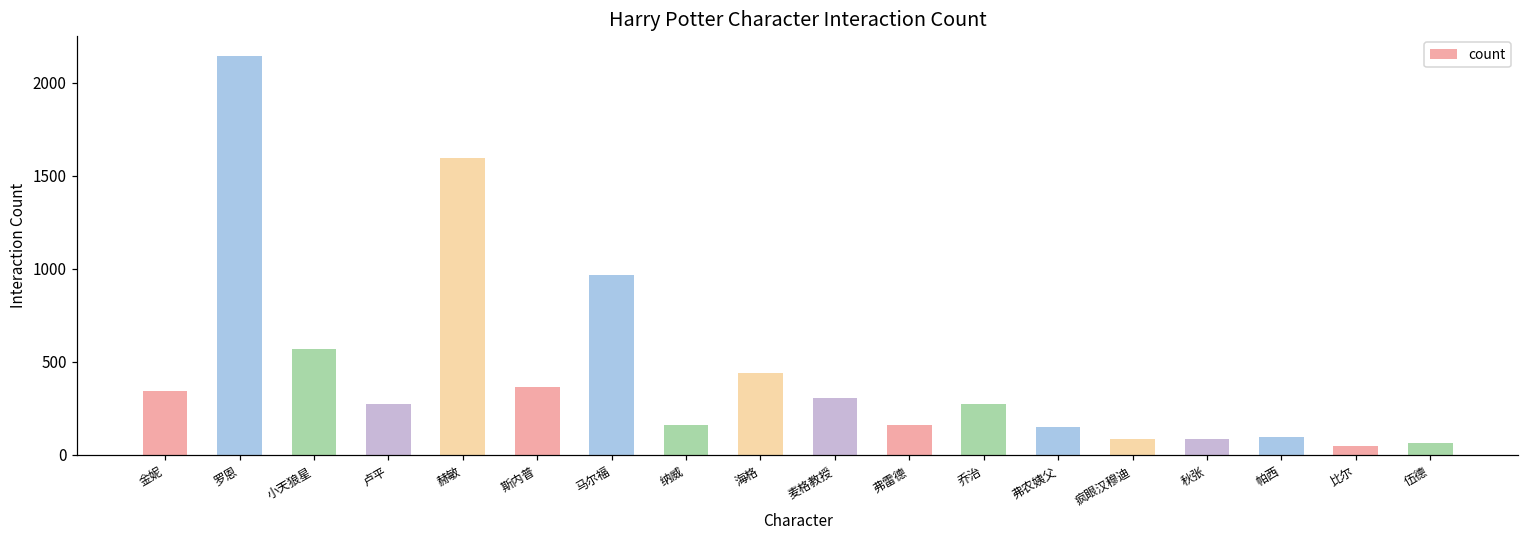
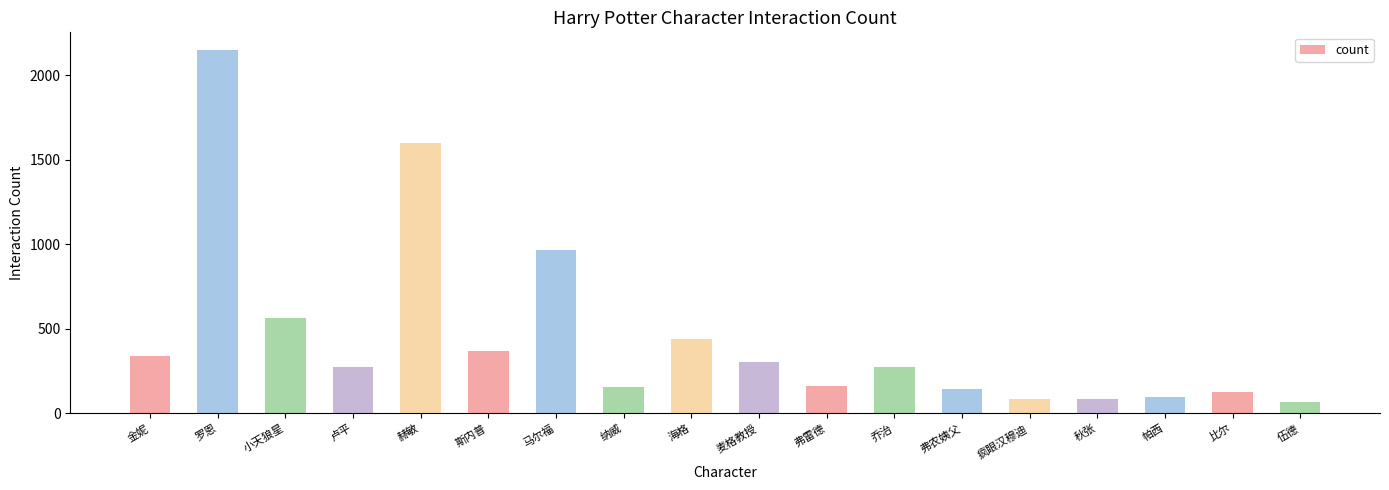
比尔: 50 -> 130
